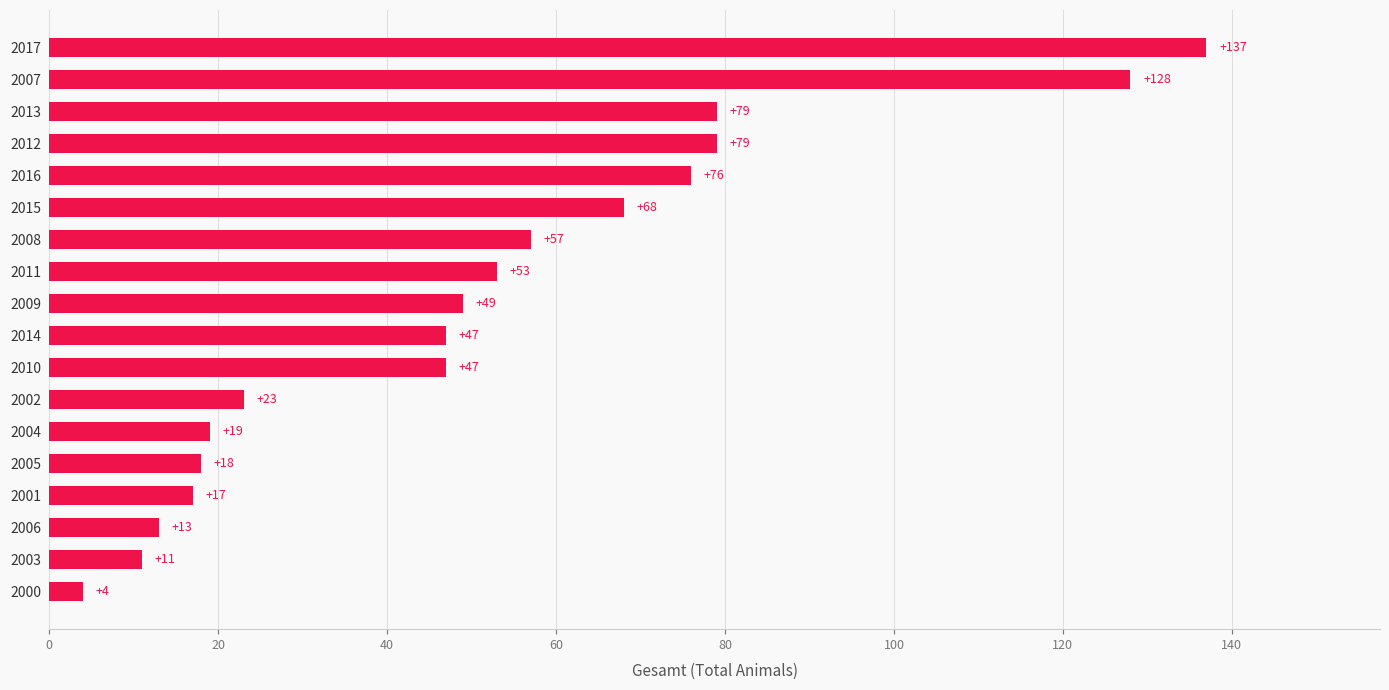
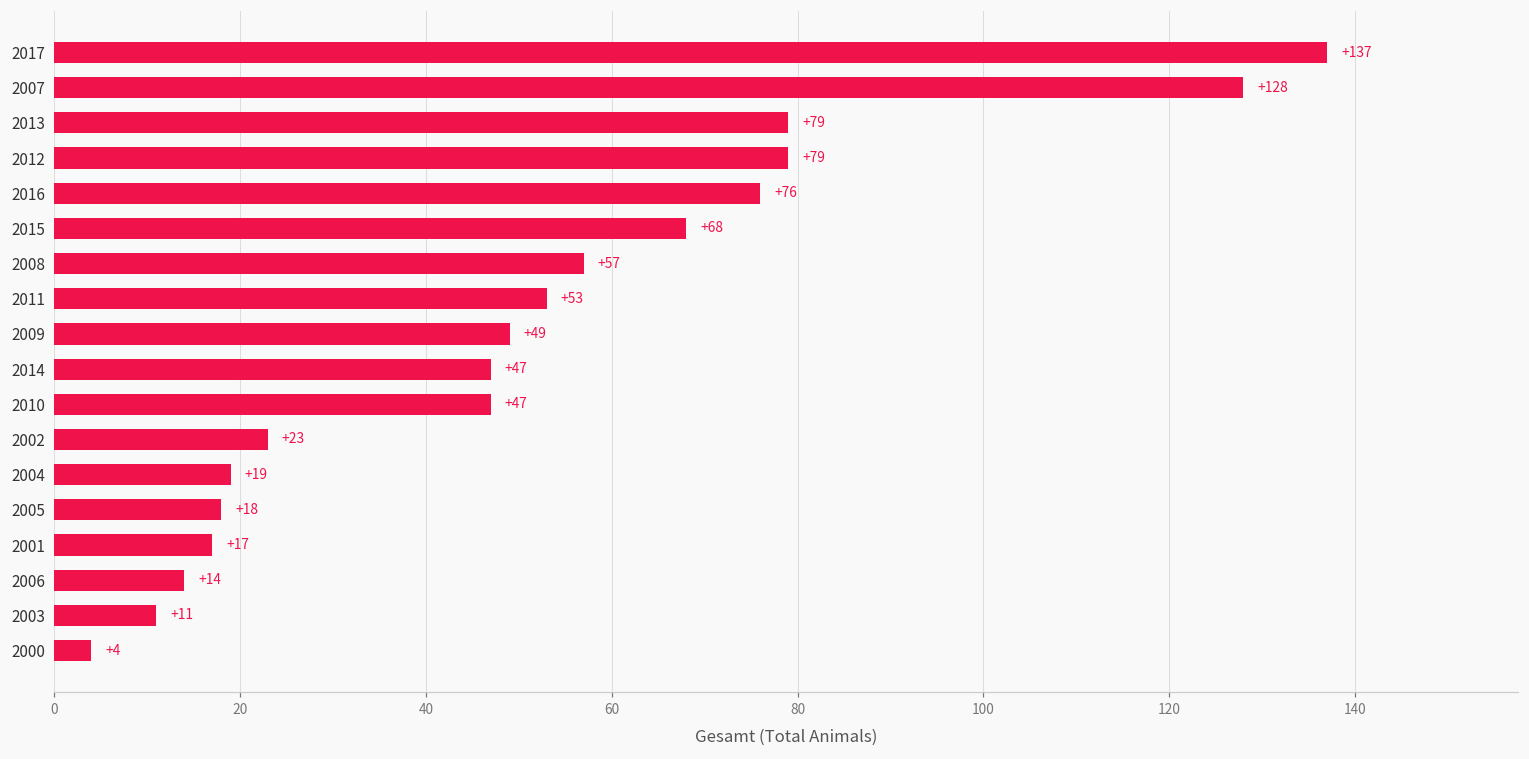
2006: +13 -> +14
